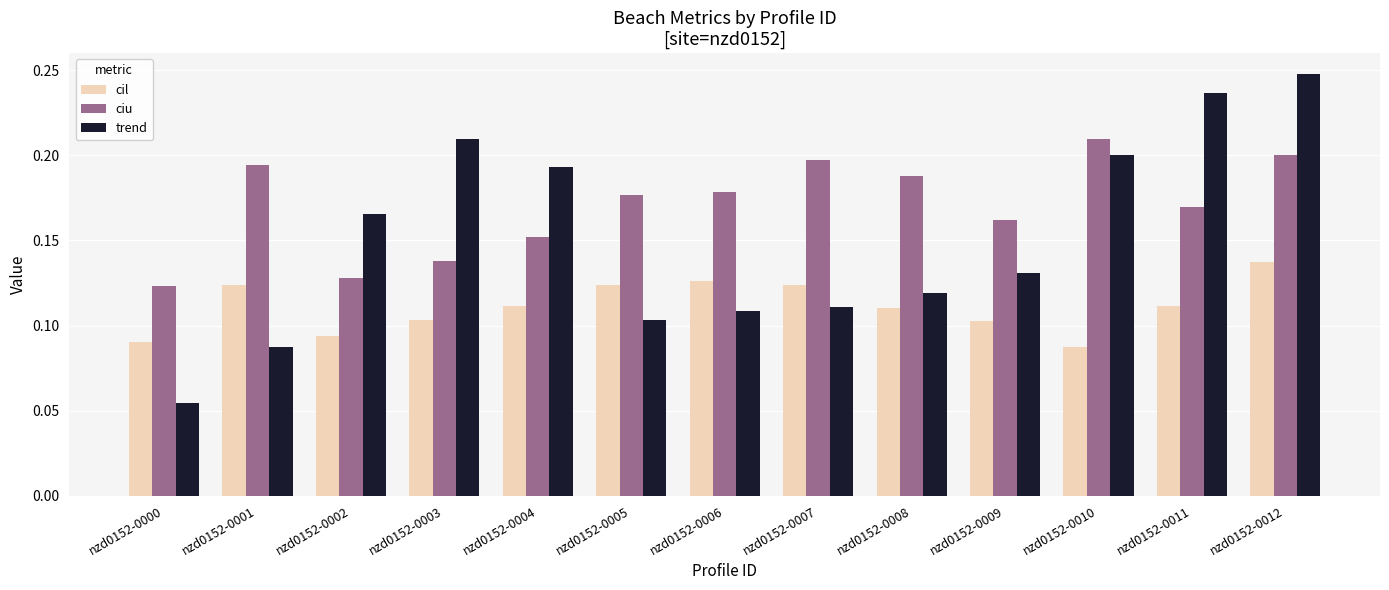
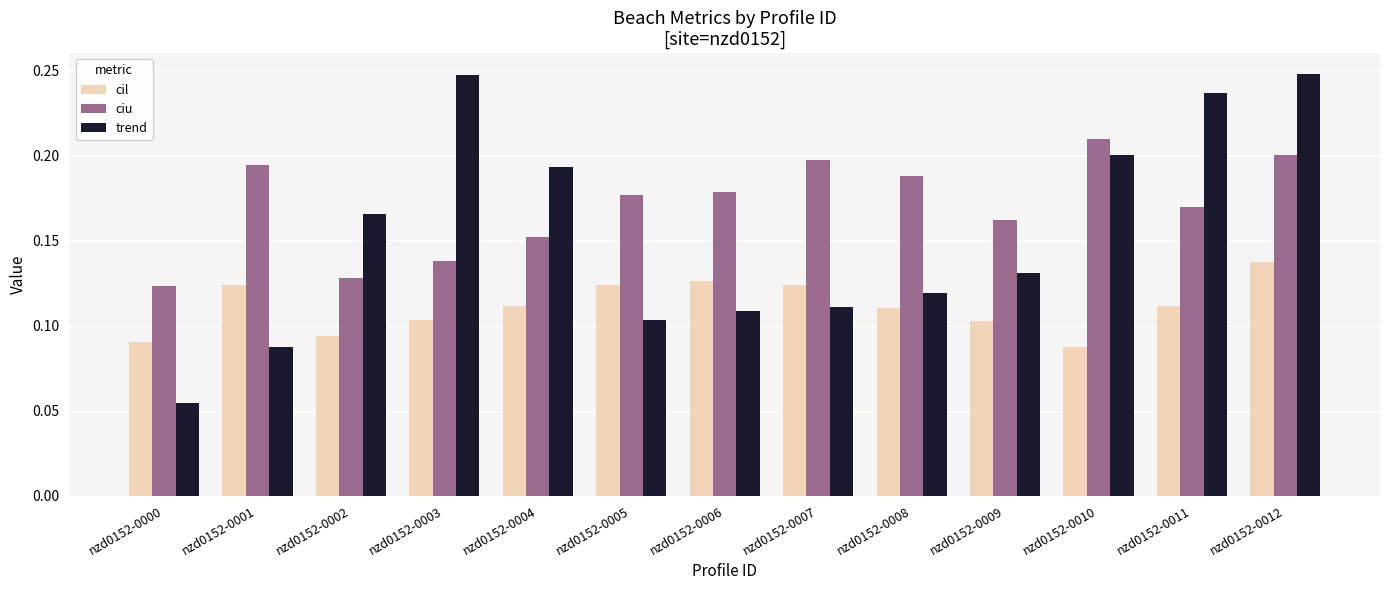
trend, nzd0152-0003: 0.210 -> 0.247
